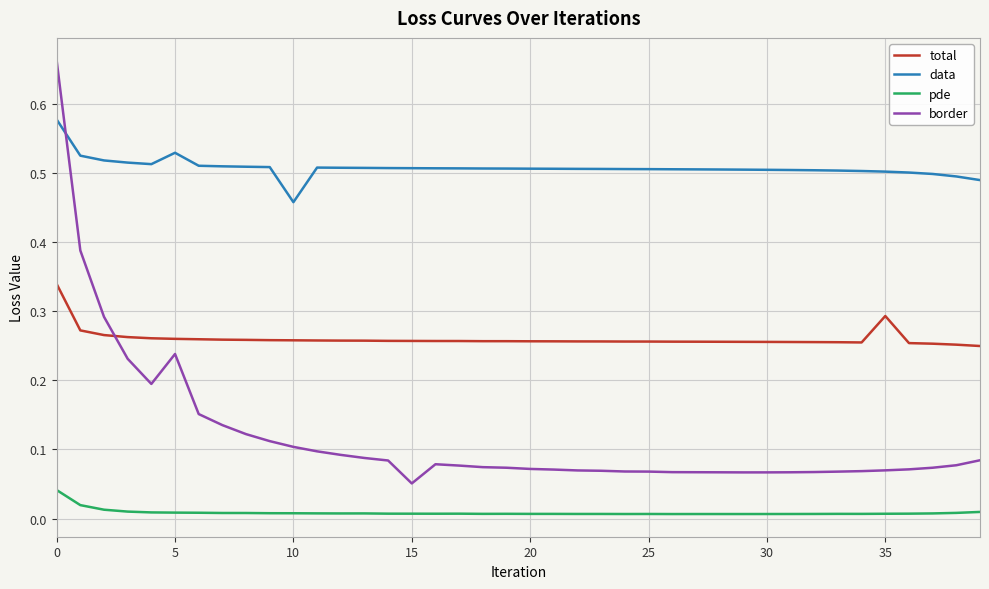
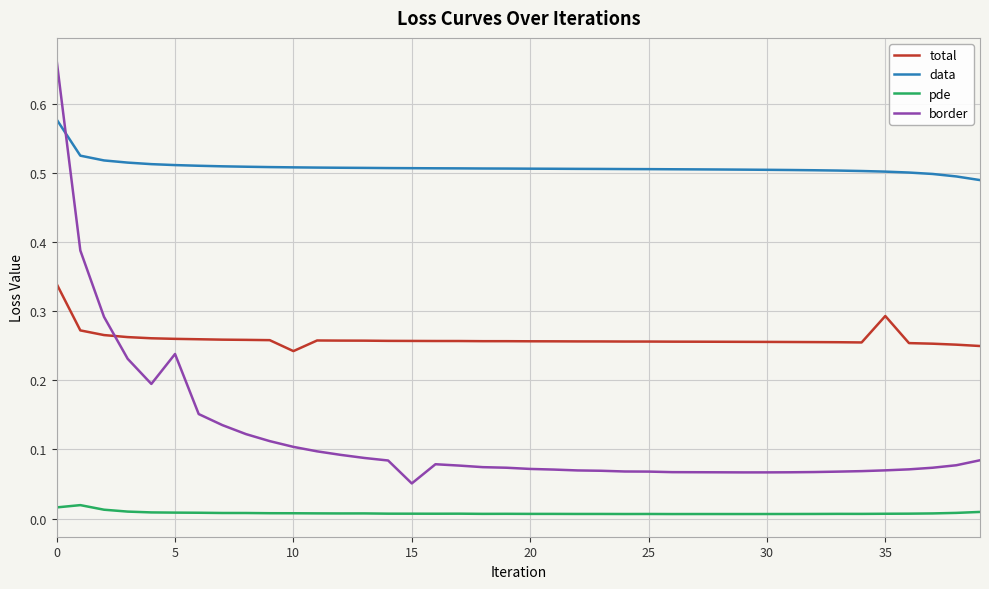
pde, 0: 0.04 -> 0.02
data, 5: 0.53 -> 0.51
total, 10: 0.26 -> 0.24
data, 10: 0.46 -> 0.51
